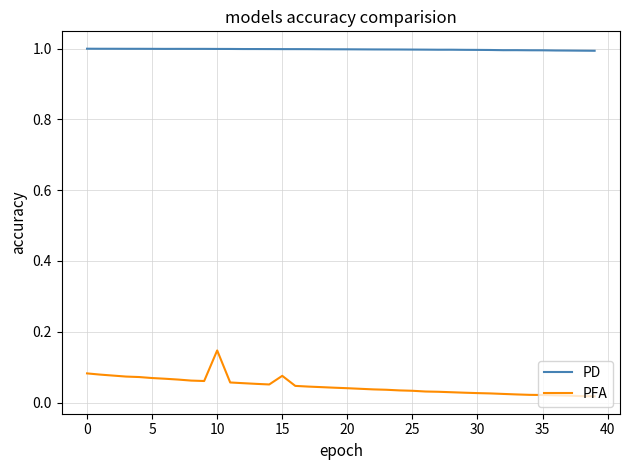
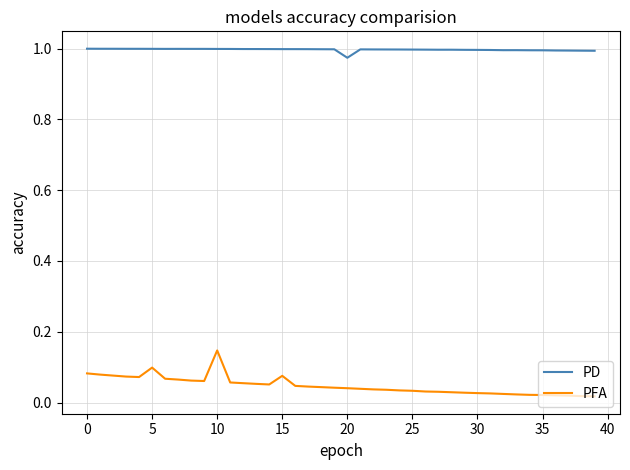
PFA, 5: 0.07 -> 0.10
PD, 20: 1.00 -> 0.97
